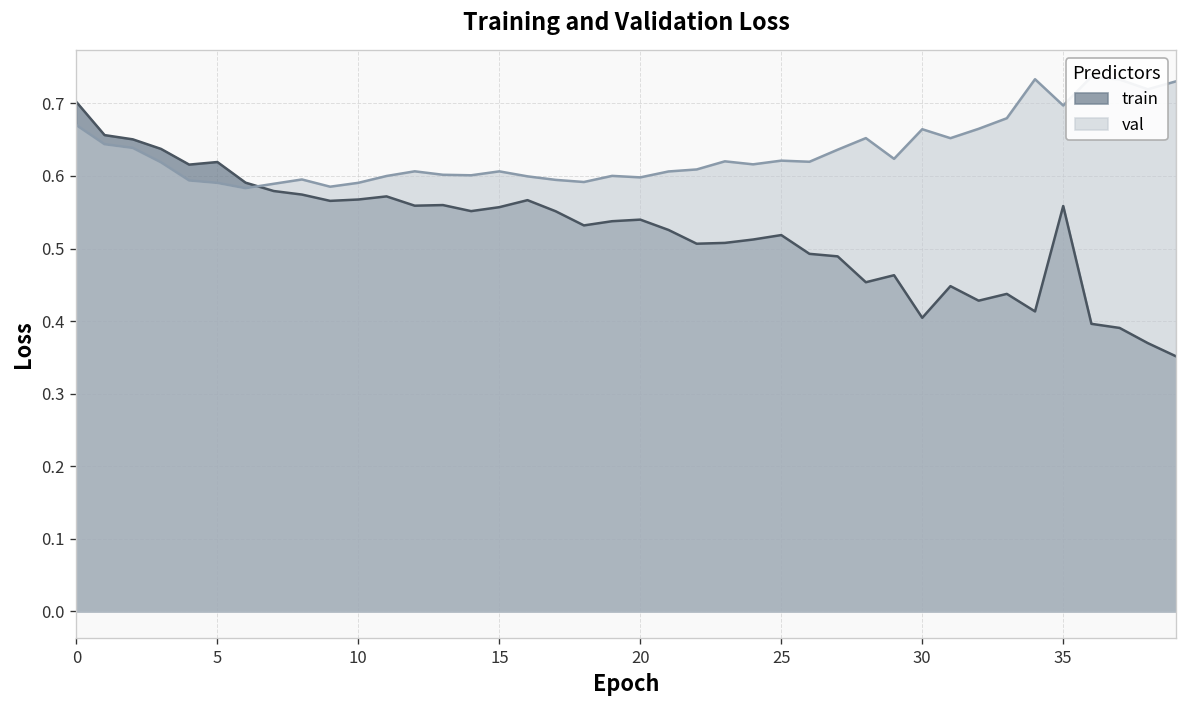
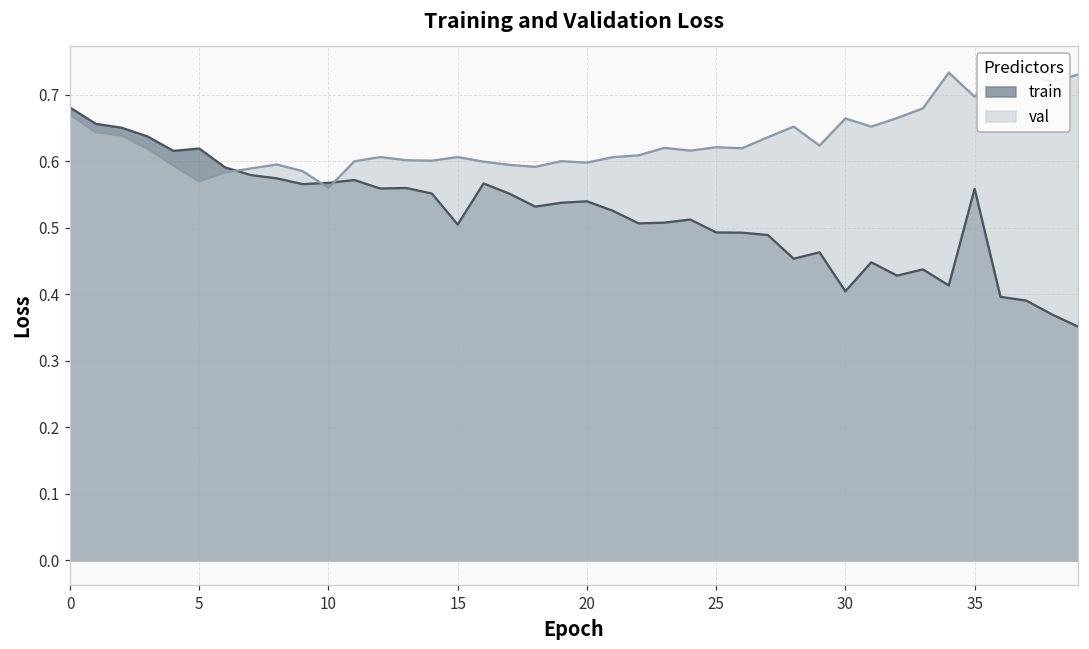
train, 0: 0.70 -> 0.68
val, 5: 0.59 -> 0.57
val, 10: 0.59 -> 0.56
train, 15: 0.56 -> 0.50
train, 25: 0.52 -> 0.49
